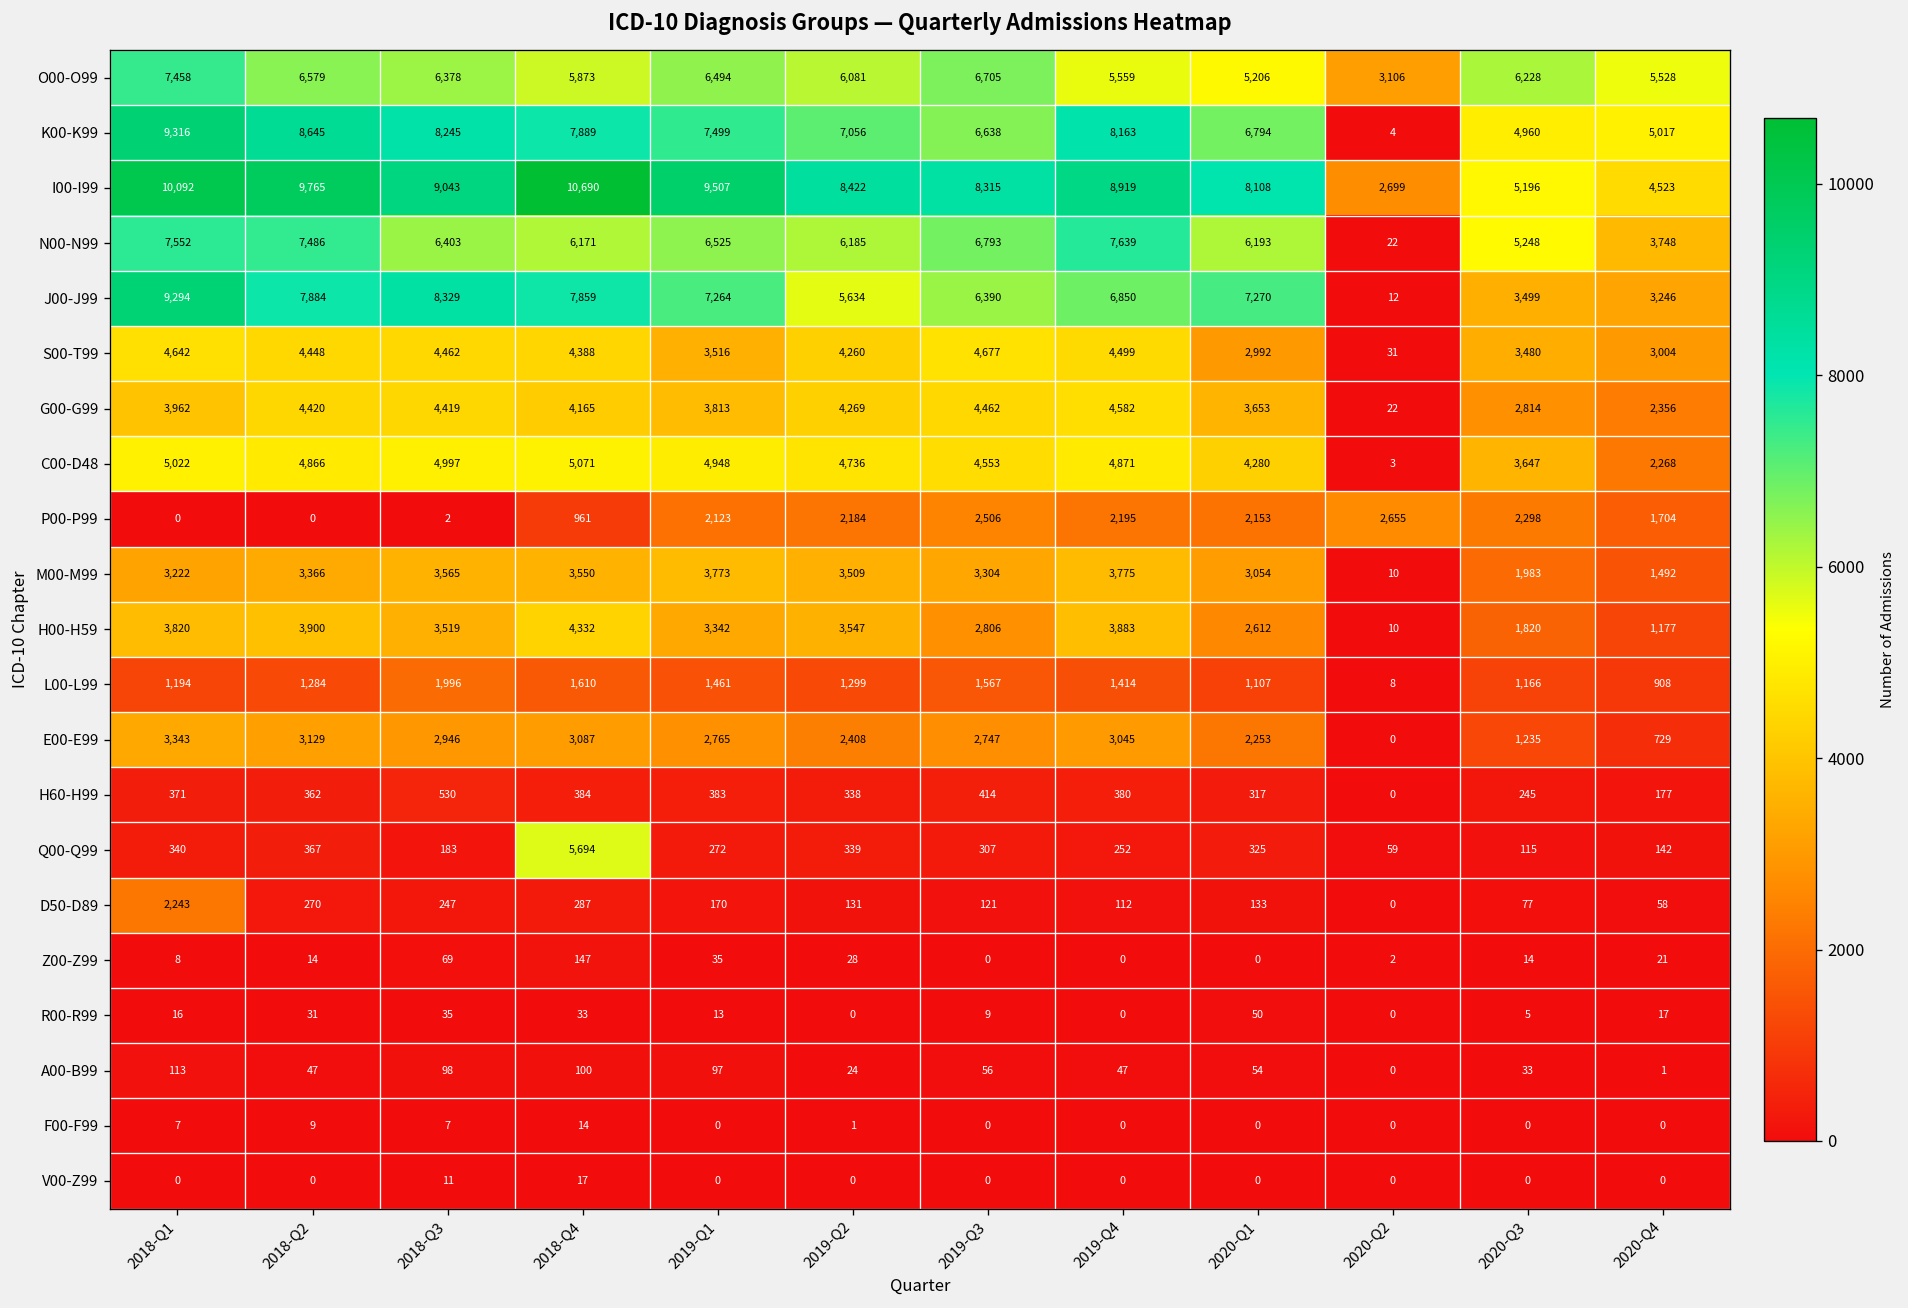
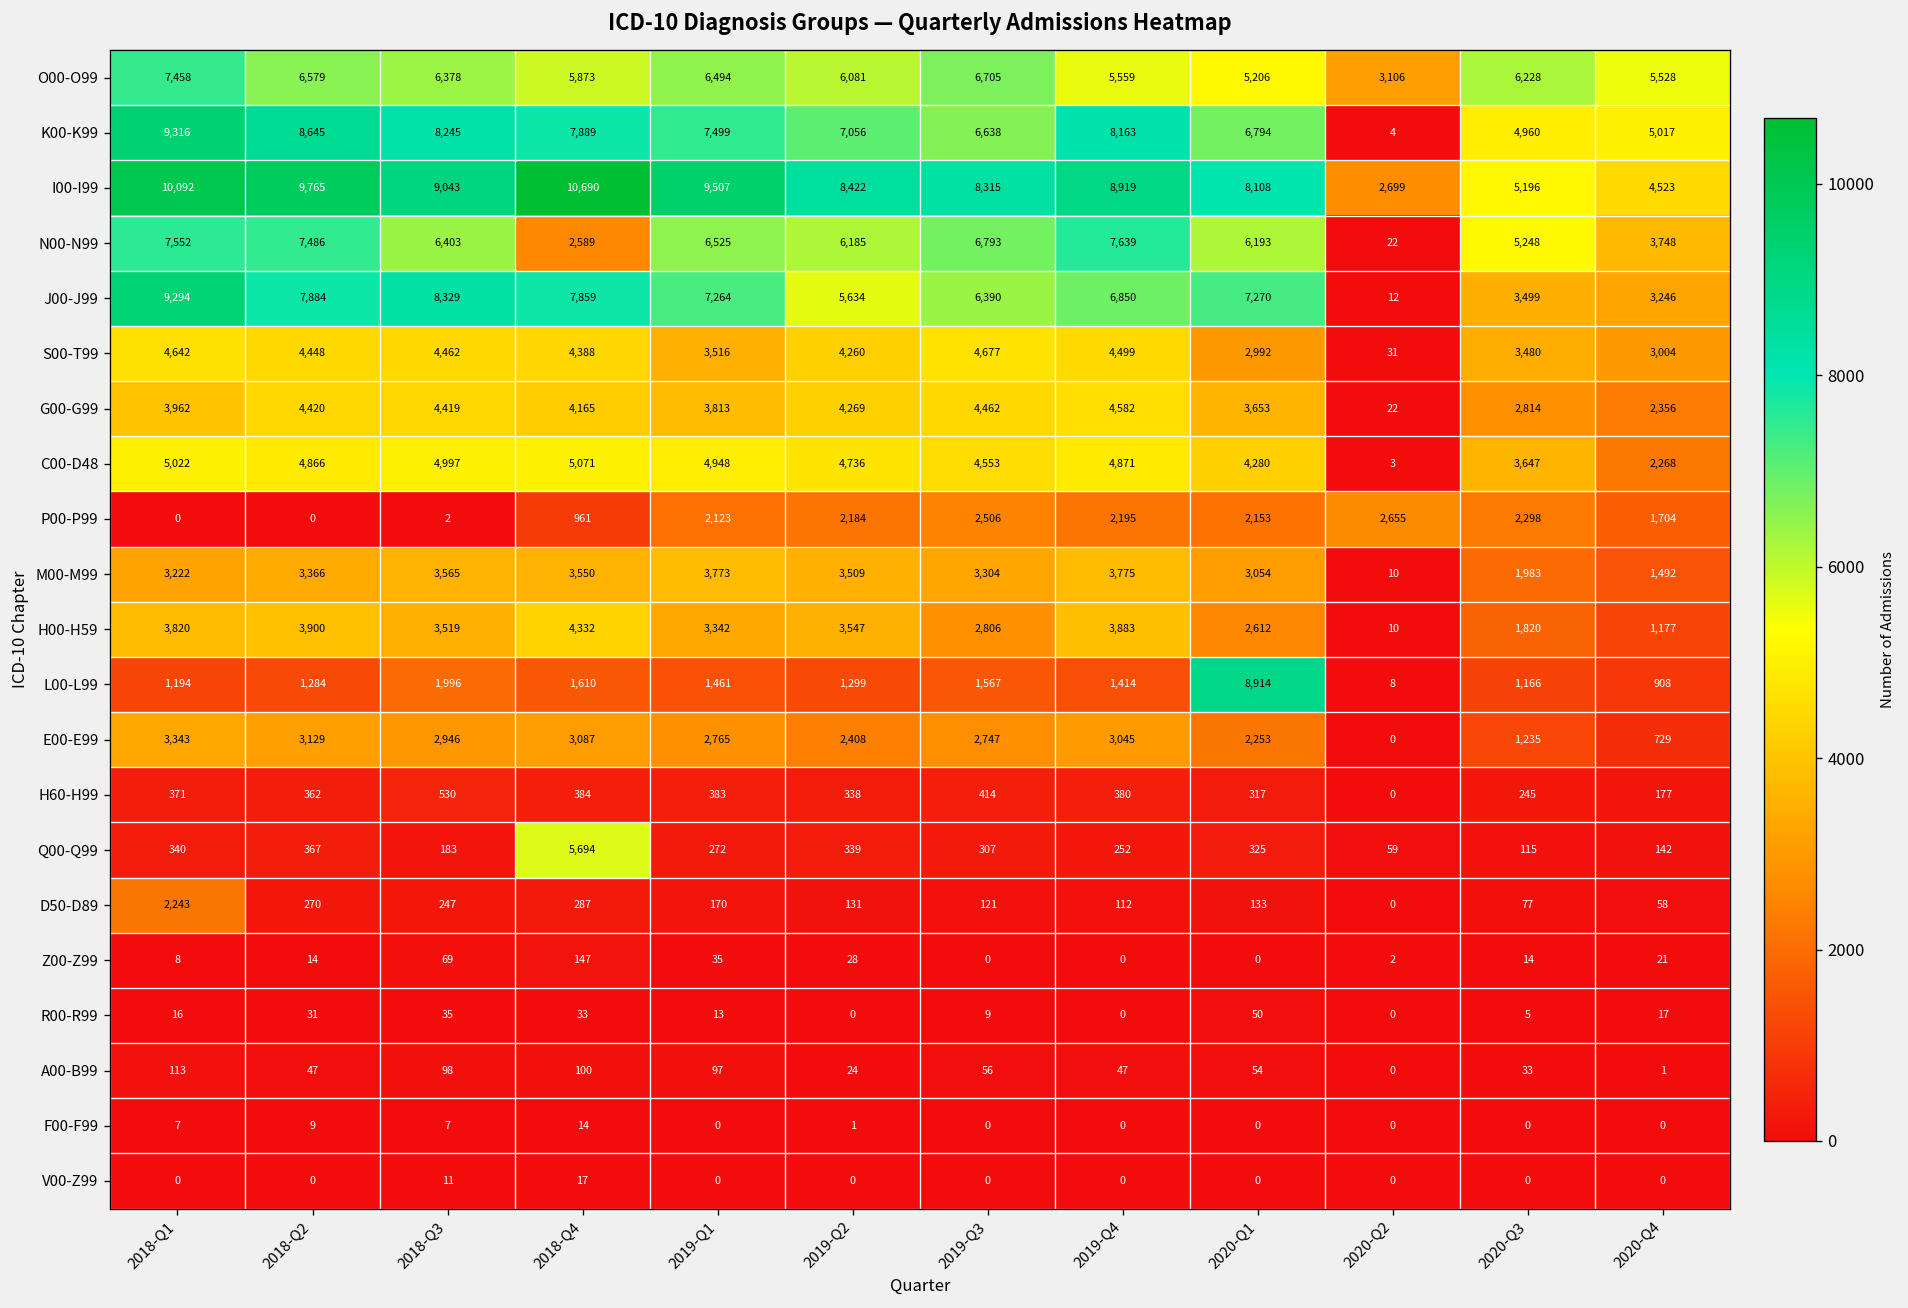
N00-N99, 2018-Q4: 6,171 -> 2,589
L00-L99, 2020-Q1: 1,107 -> 8,914
